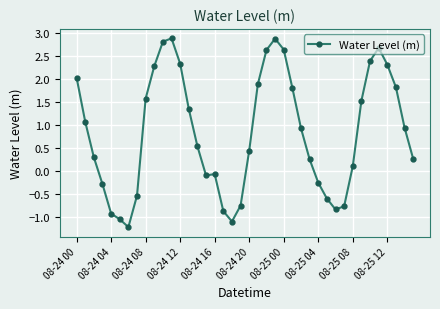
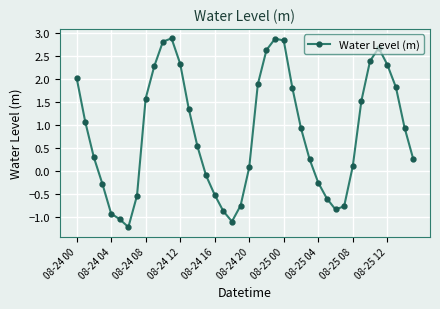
08-24 16: -0.1 -> -0.5
08-24 20: 0.4 -> 0.1
08-25 00: 2.6 -> 2.8
